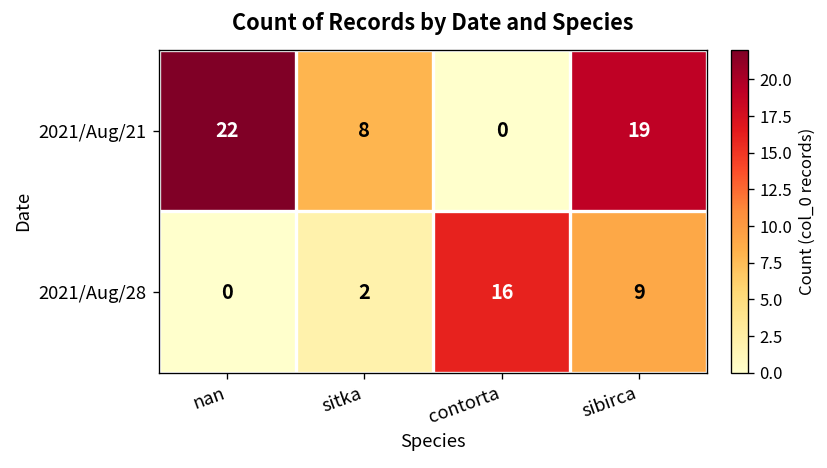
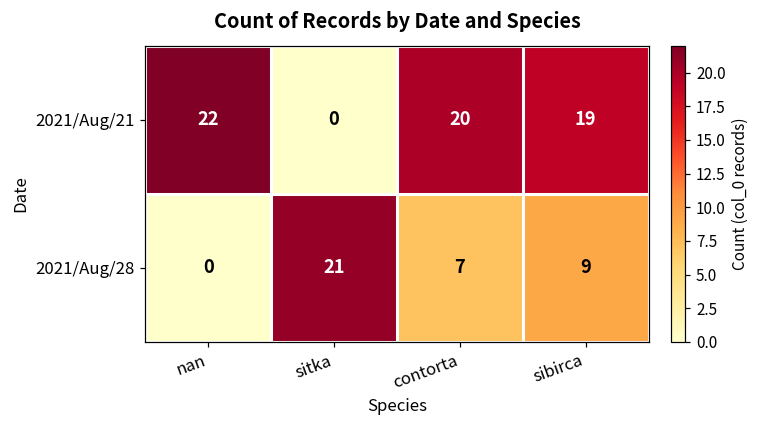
2021/Aug/21, sitka: 8 -> 0
2021/Aug/21, contorta: 0 -> 20
2021/Aug/28, sitka: 2 -> 21
2021/Aug/28, contorta: 16 -> 7
